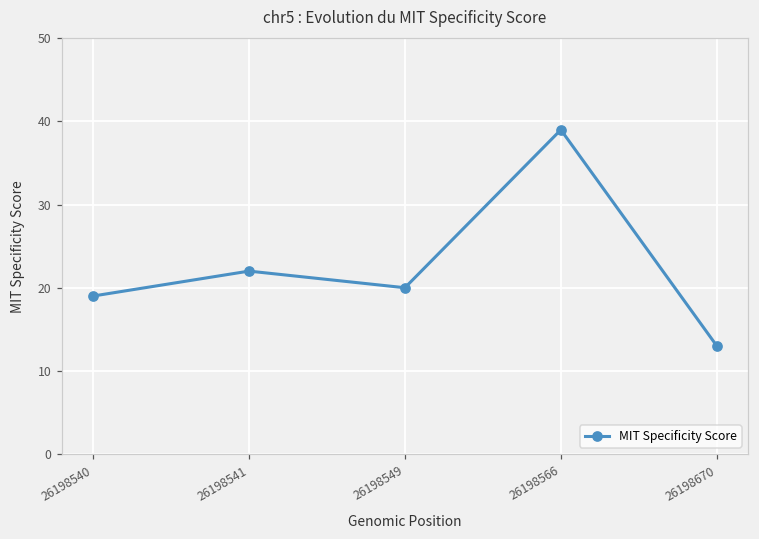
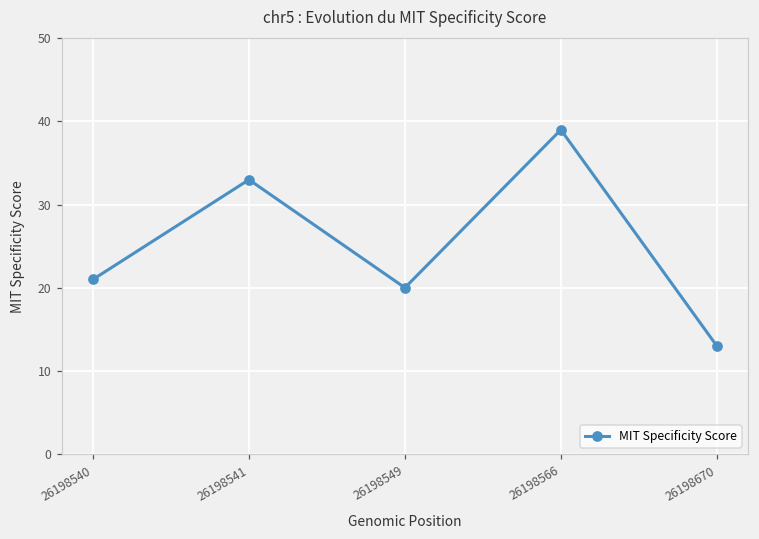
26198540: 19 -> 21
26198541: 22 -> 33
